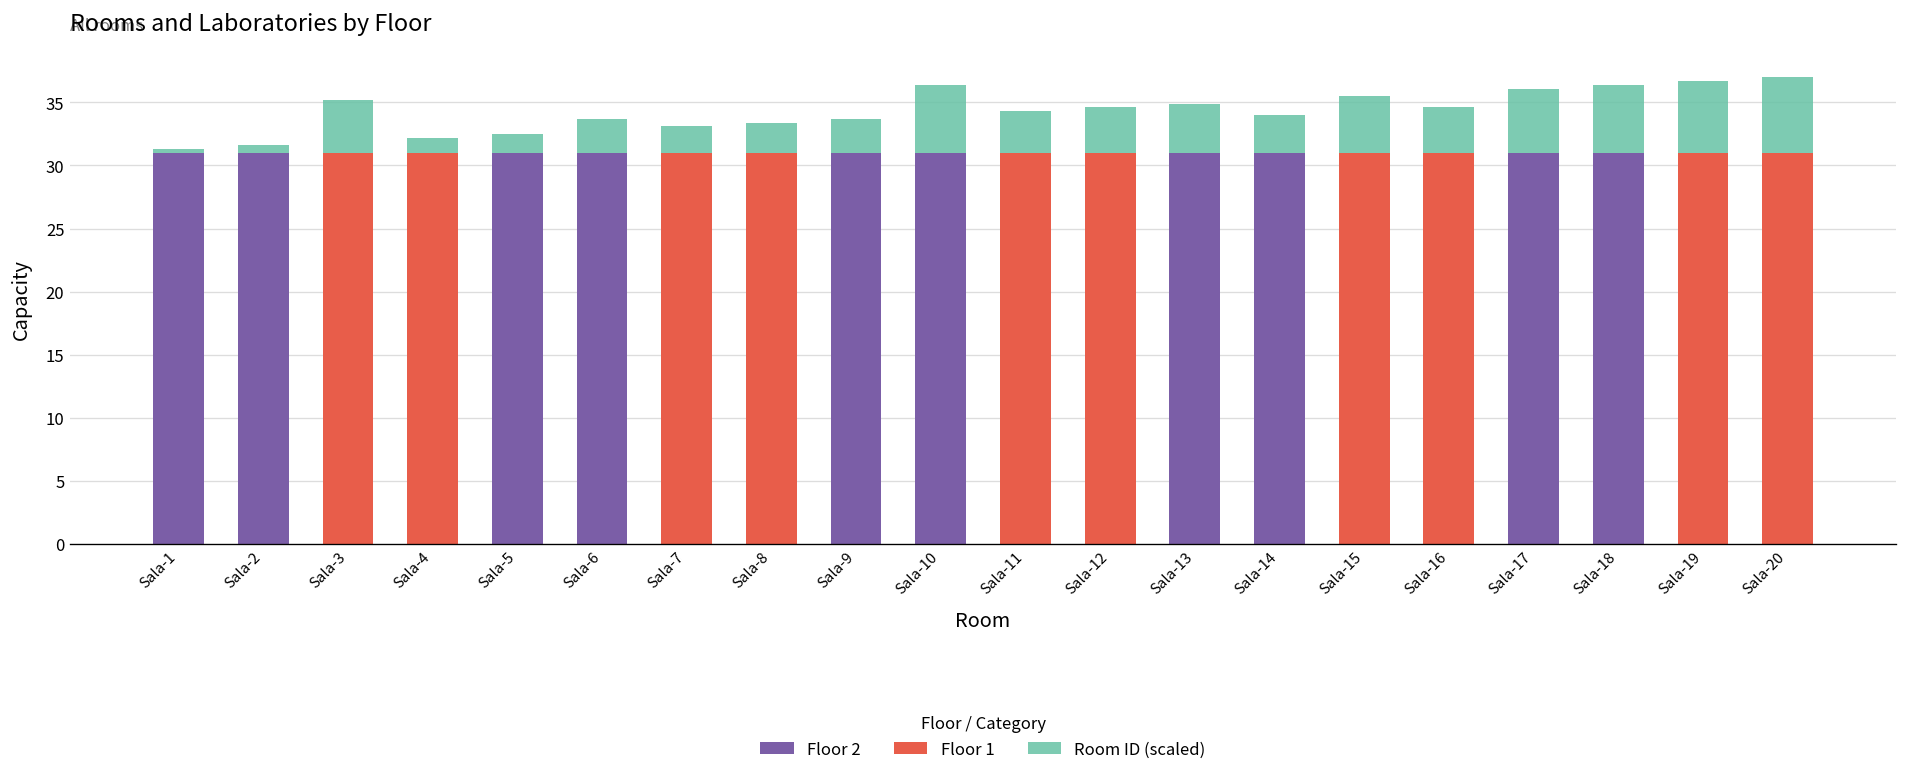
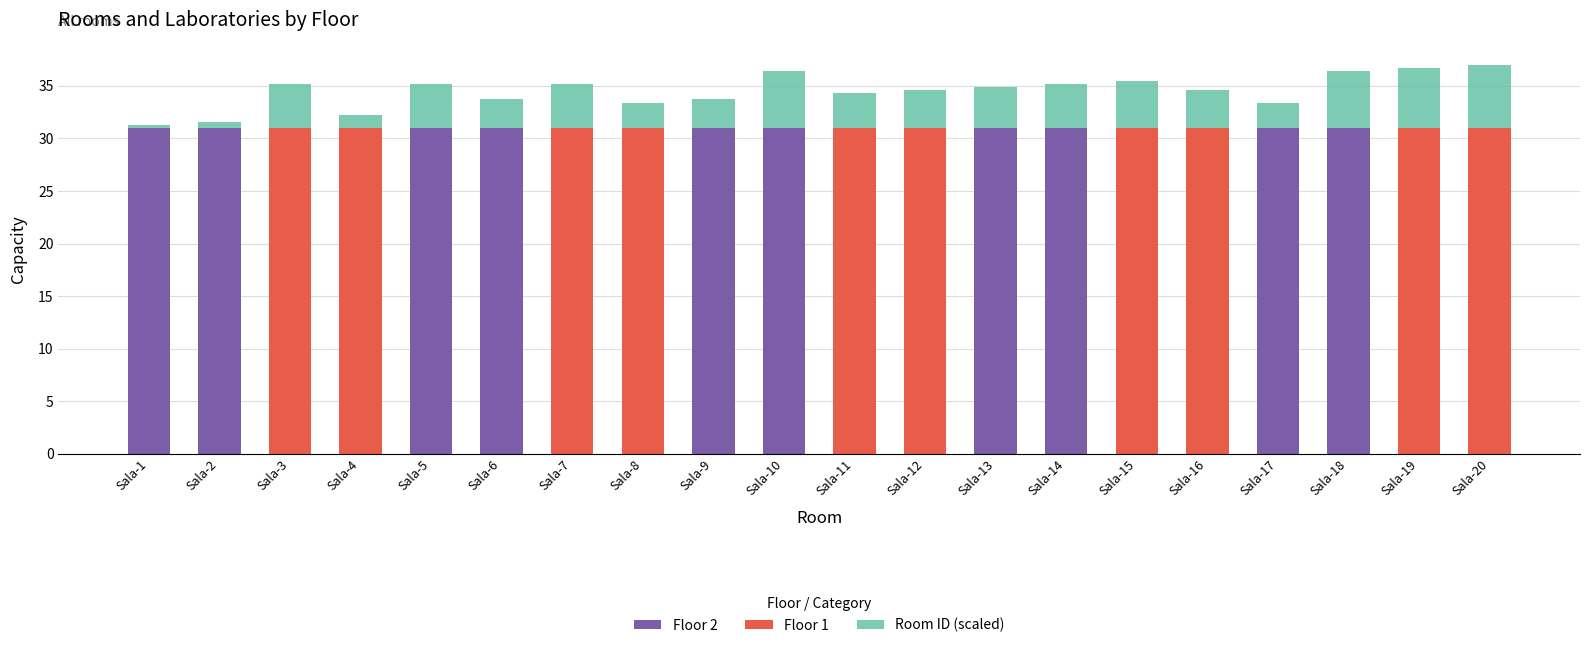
Room ID (scaled), Sala-5: 1.5 -> 4.2
Room ID (scaled), Sala-7: 2.1 -> 4.2
Room ID (scaled), Sala-14: 3.0 -> 4.2
Room ID (scaled), Sala-17: 5.1 -> 2.4
